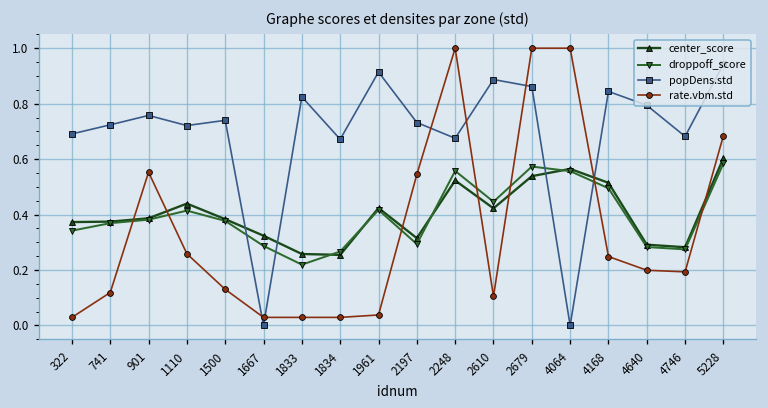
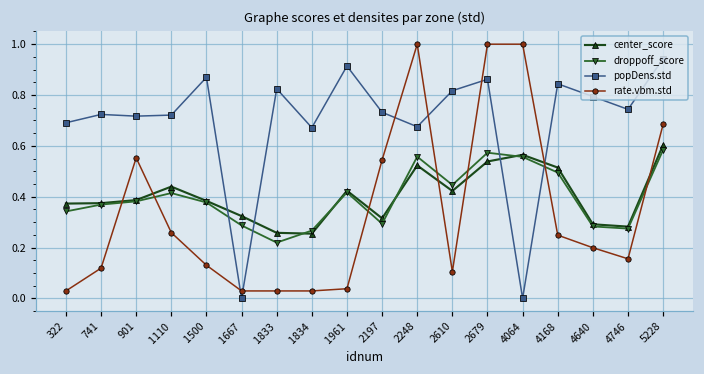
popDens.std, 901: 0.76 -> 0.72
popDens.std, 1500: 0.74 -> 0.87
popDens.std, 2610: 0.89 -> 0.82
popDens.std, 4746: 0.68 -> 0.74
rate.vbm.std, 4746: 0.19 -> 0.16
